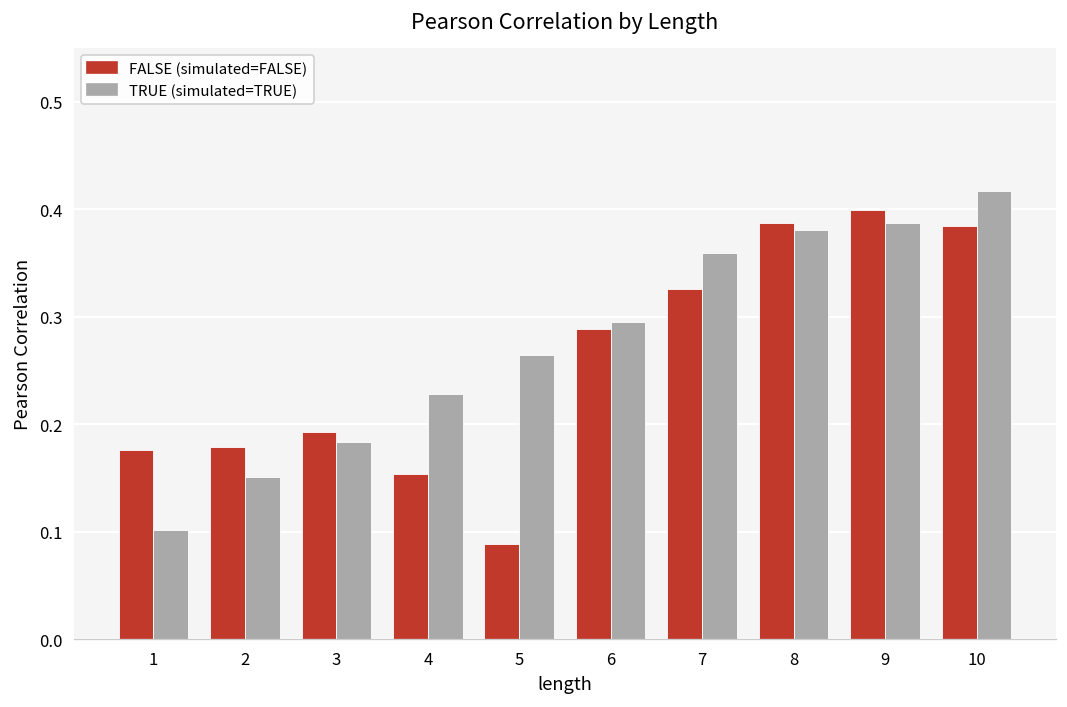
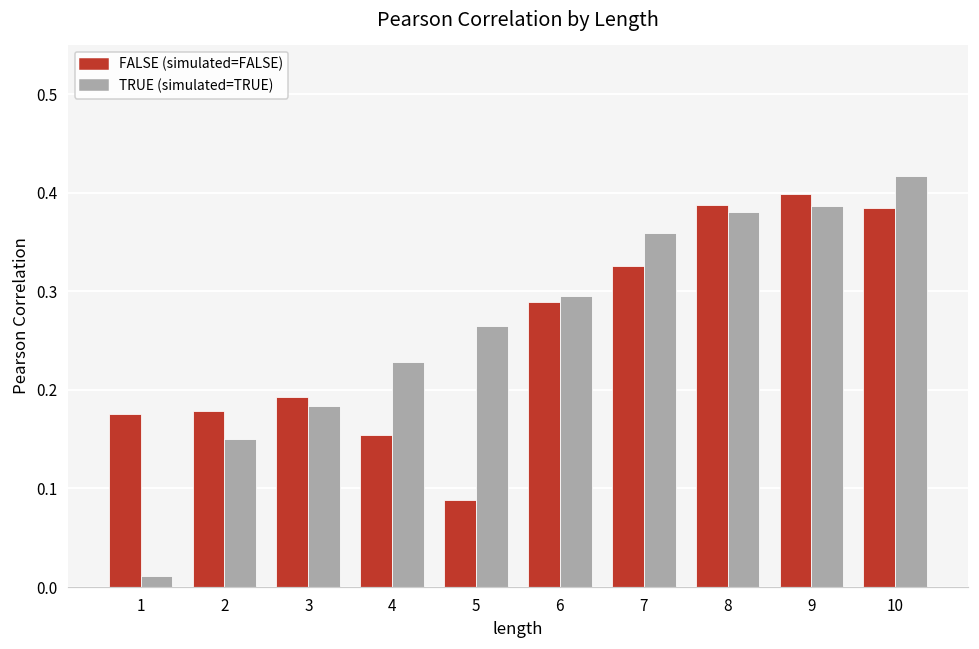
TRUE (simulated=TRUE), 1: 0.10 -> 0.01
